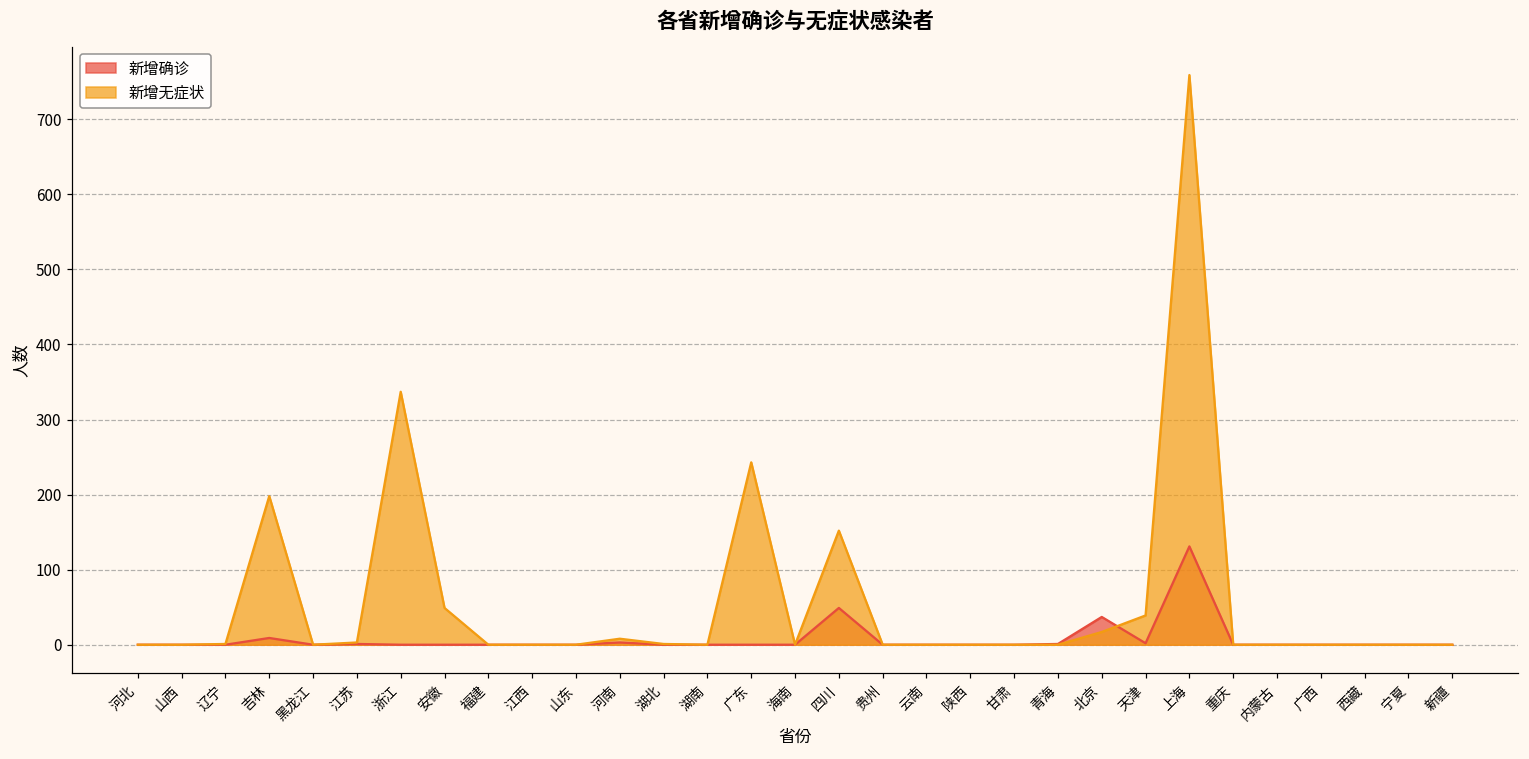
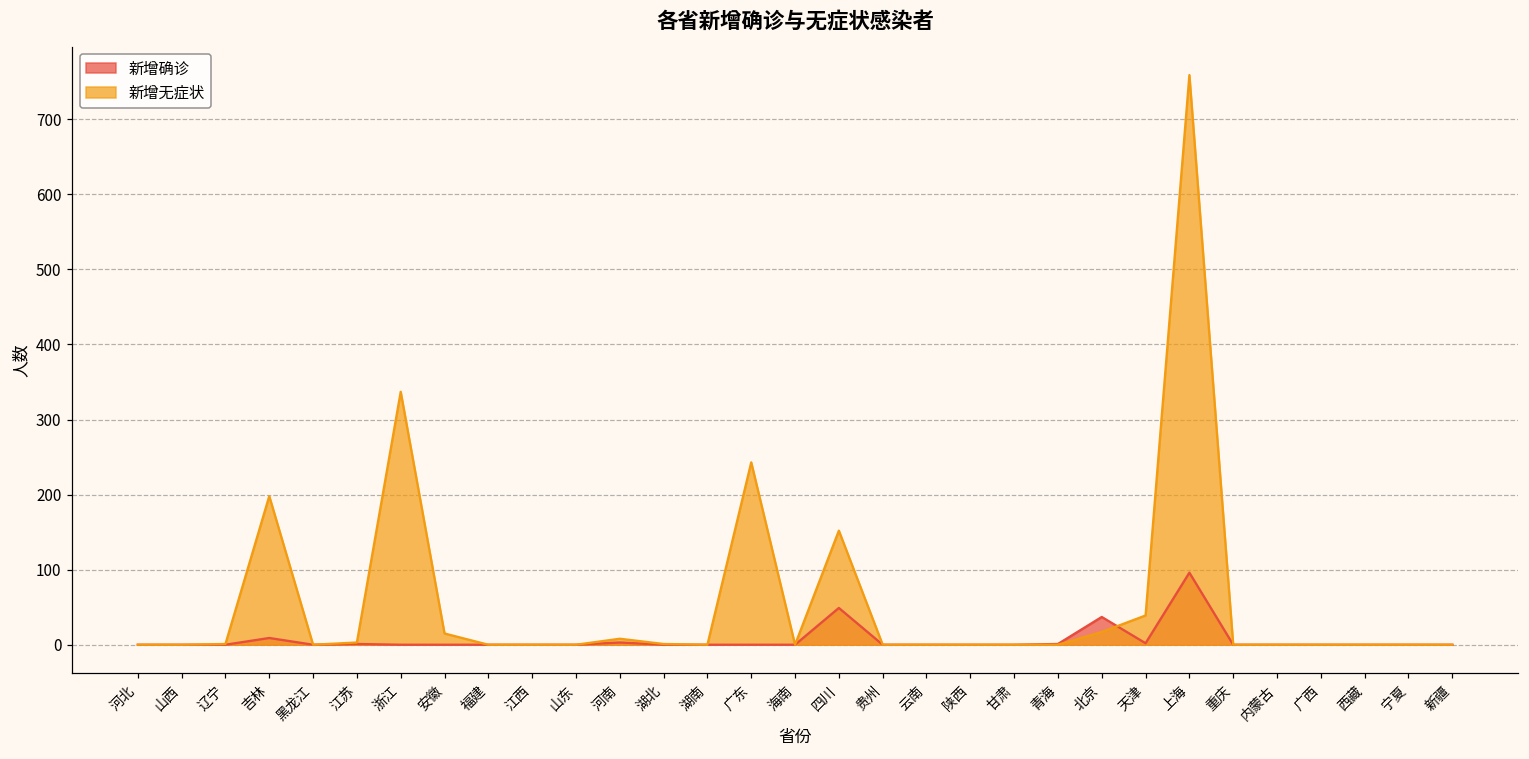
新增无症状, 安徽: 50 -> 20
新增确诊, 上海: 130 -> 100
